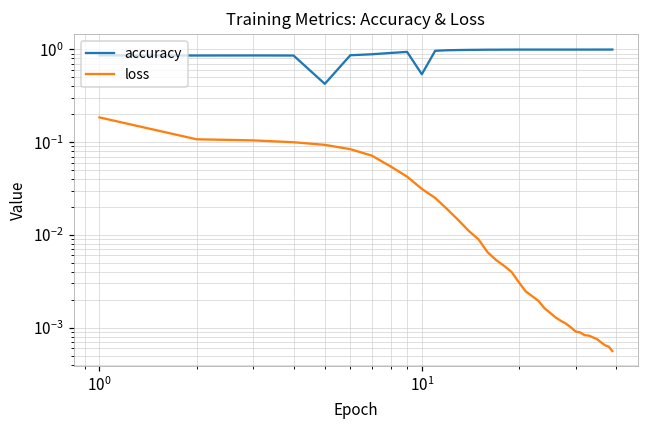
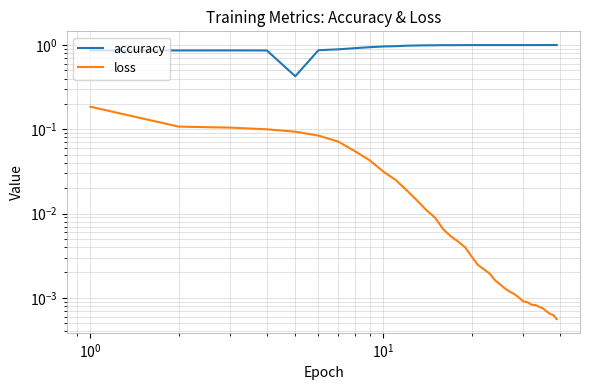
accuracy, 10^1: 0.5 -> 1.0
